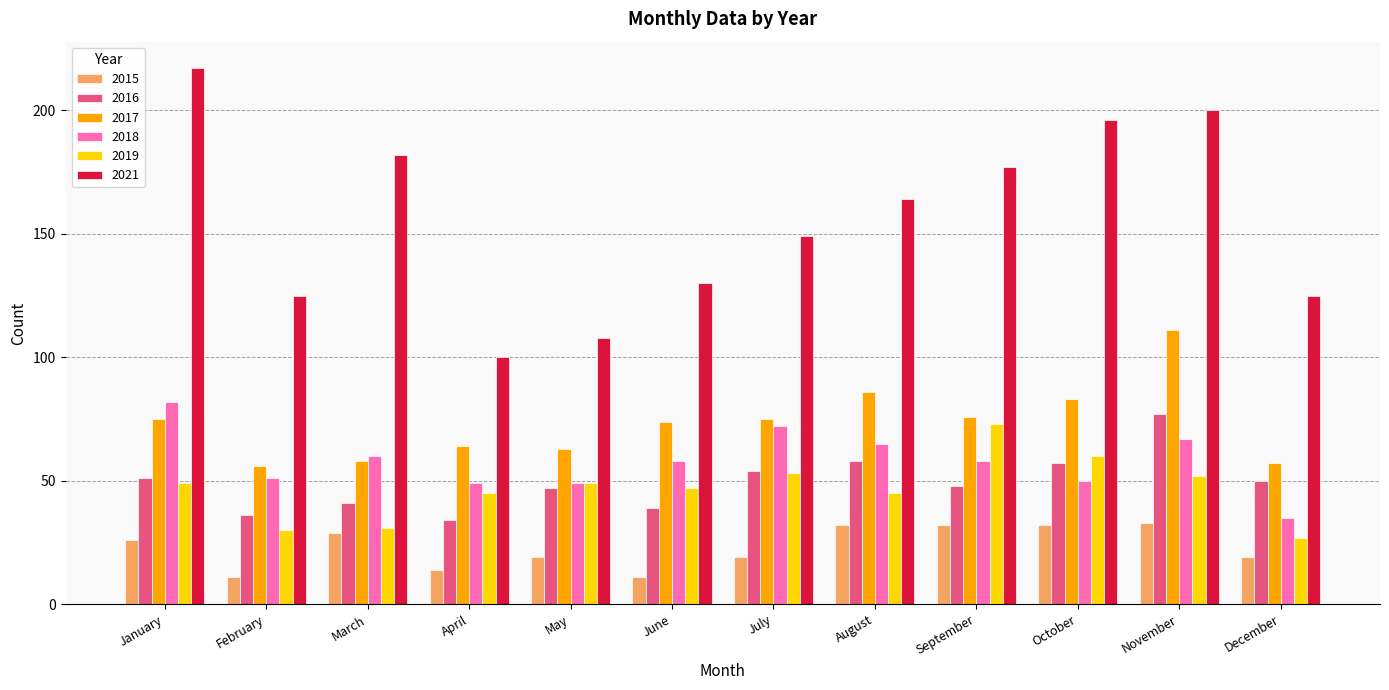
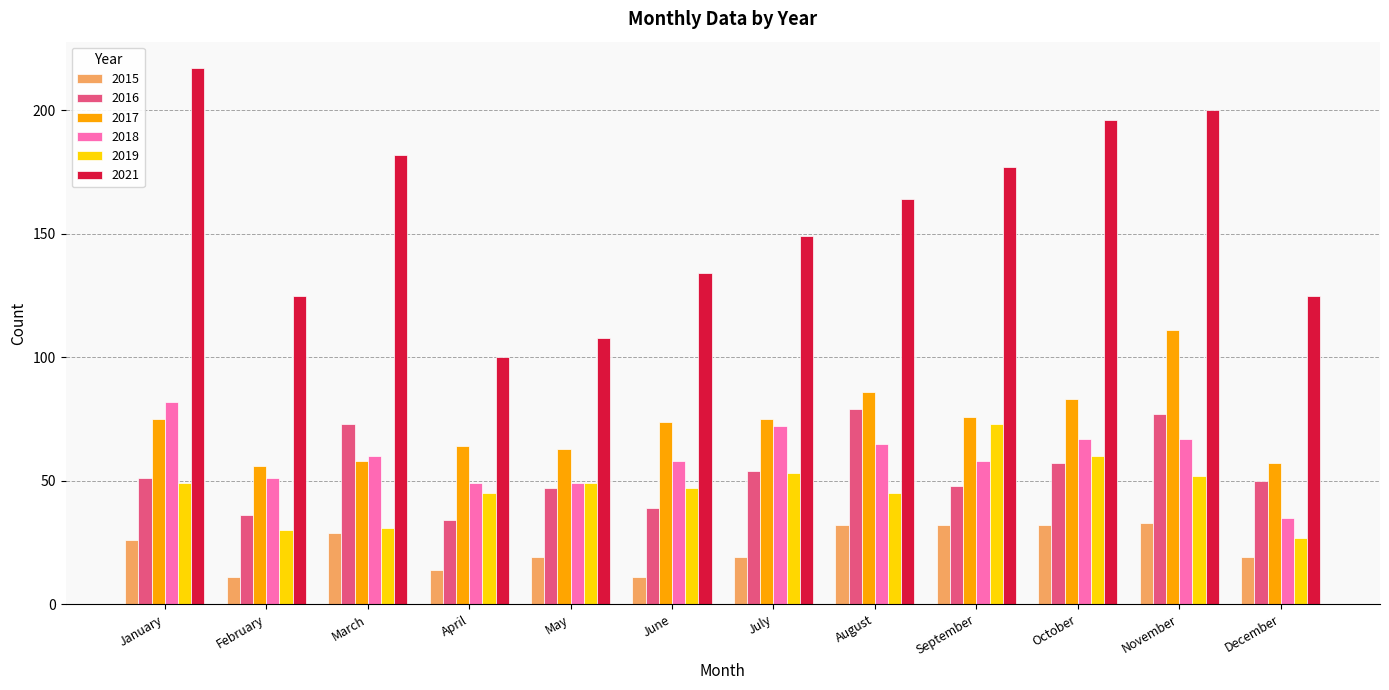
2016, March: 41 -> 73
2021, June: 130 -> 134
2016, August: 58 -> 79
2018, October: 50 -> 67
